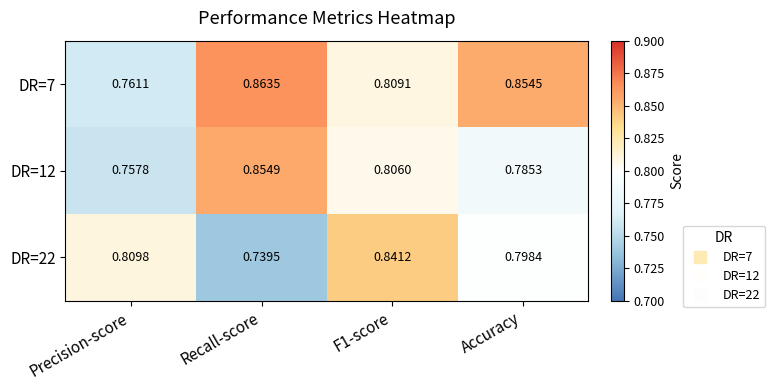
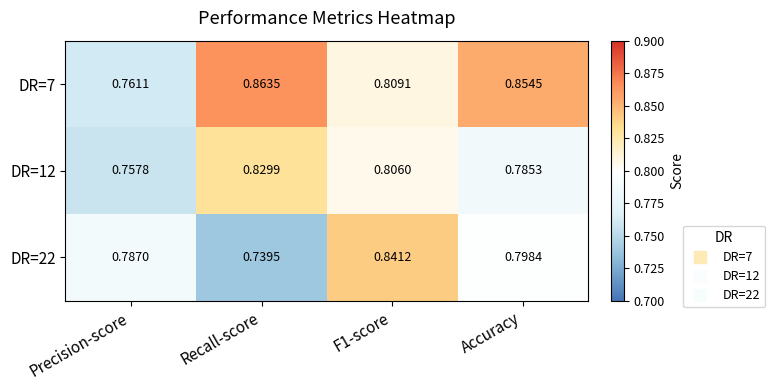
DR=12, Recall-score: 0.8549 -> 0.8299
DR=22, Precision-score: 0.8098 -> 0.7870
